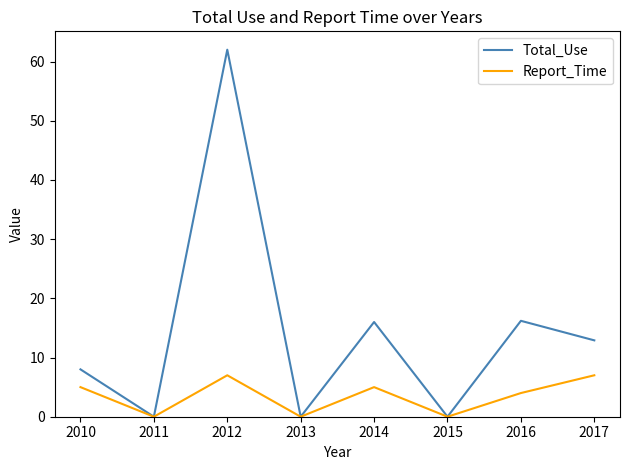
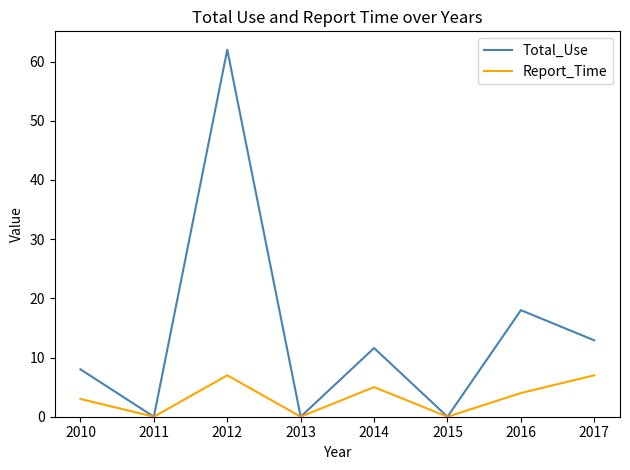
Report_Time, 2010: 5 -> 3
Total_Use, 2014: 16 -> 12
Total_Use, 2016: 16 -> 18
